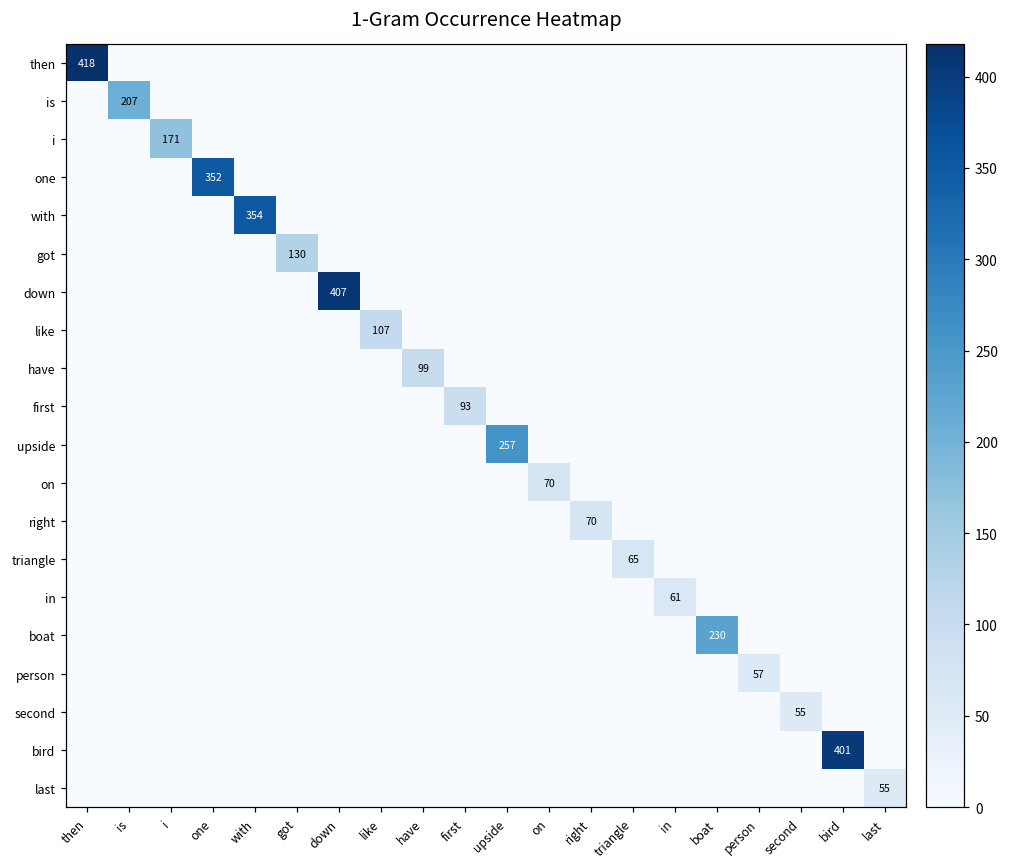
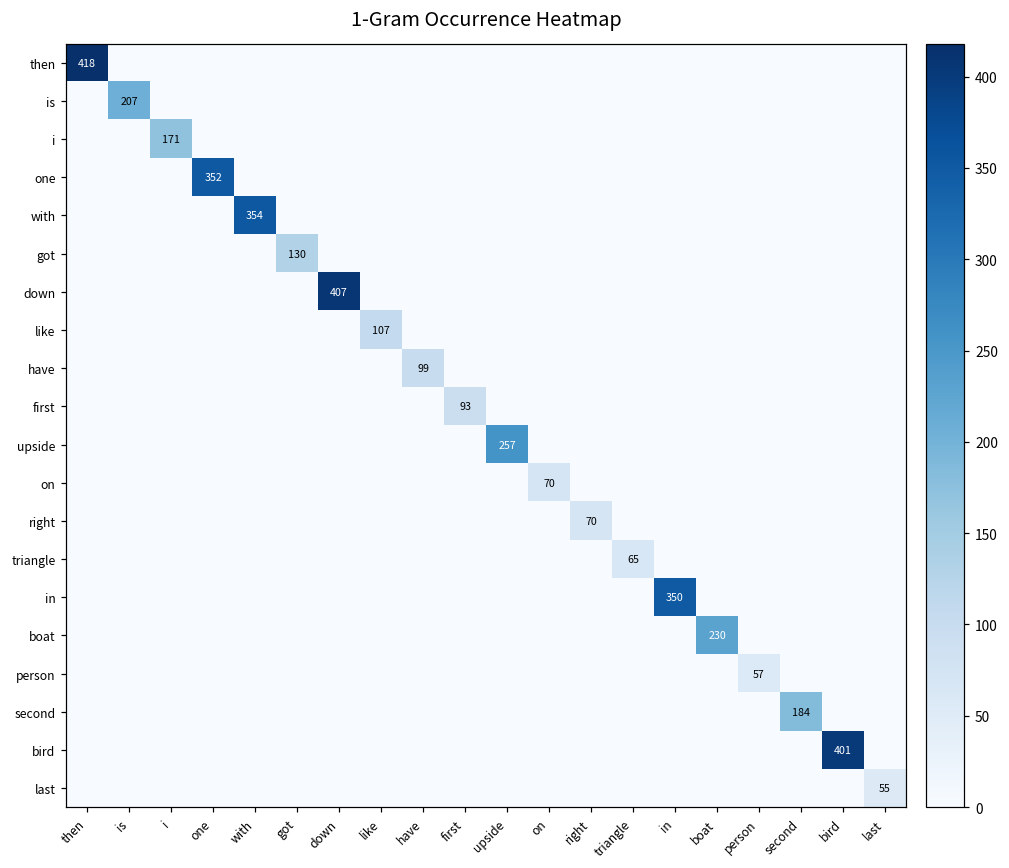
in, in: 61 -> 350
second, second: 55 -> 184
